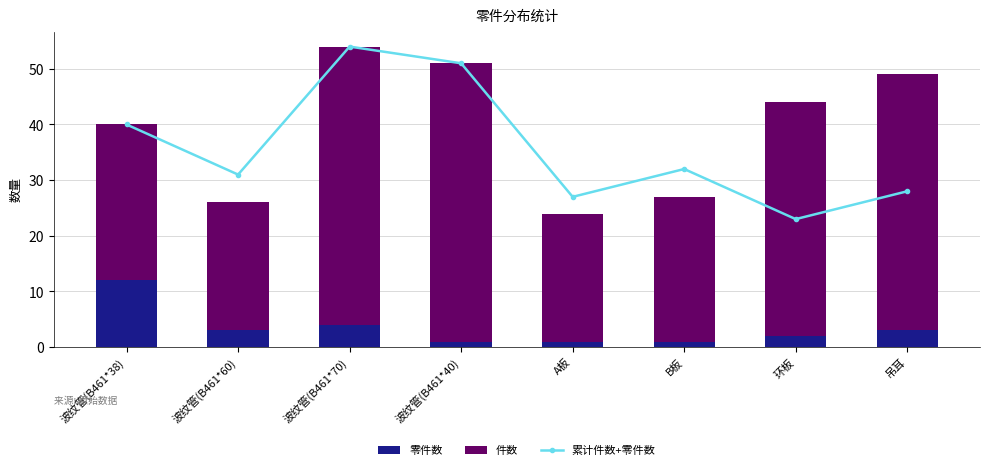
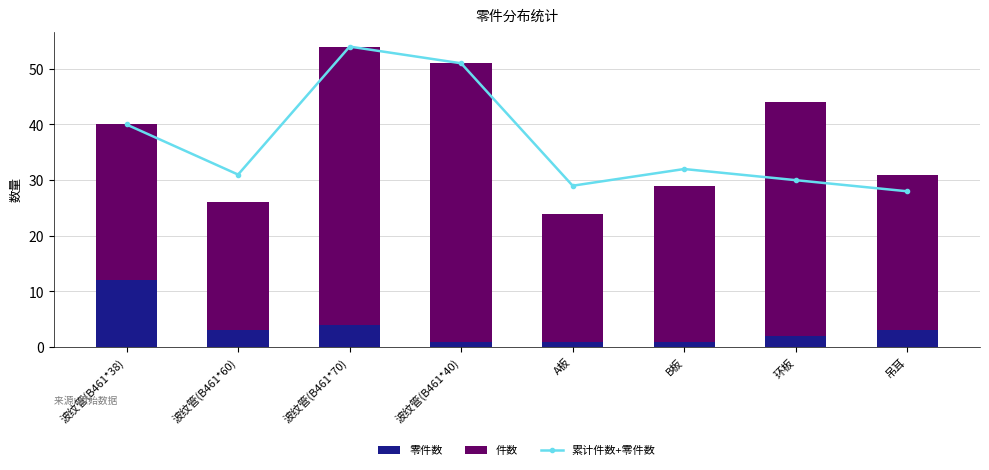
累计件数+零件数, A板: 27 -> 29
件数, B板: 26 -> 28
累计件数+零件数, 环板: 23 -> 30
件数, 吊耳: 46 -> 28
